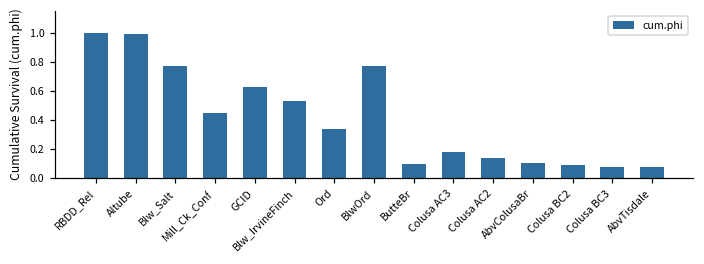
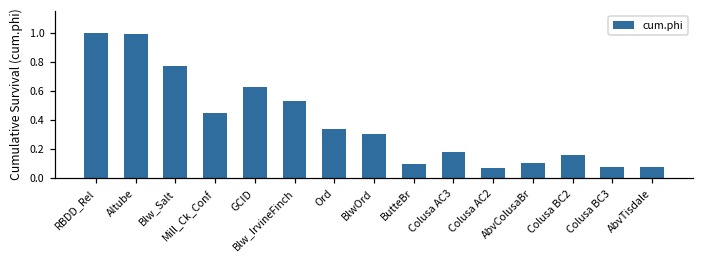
BlwOrd: 0.77 -> 0.30
Colusa AC2: 0.13 -> 0.06
Colusa BC2: 0.09 -> 0.16
